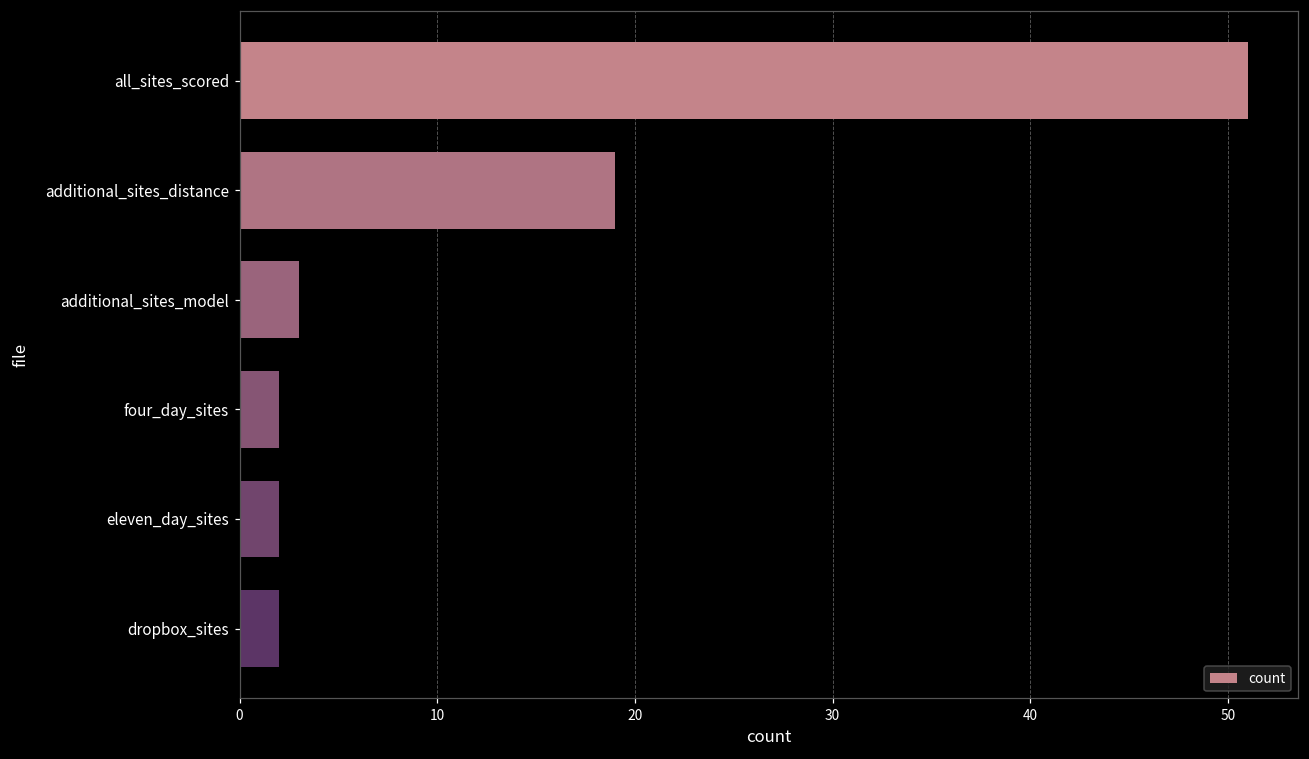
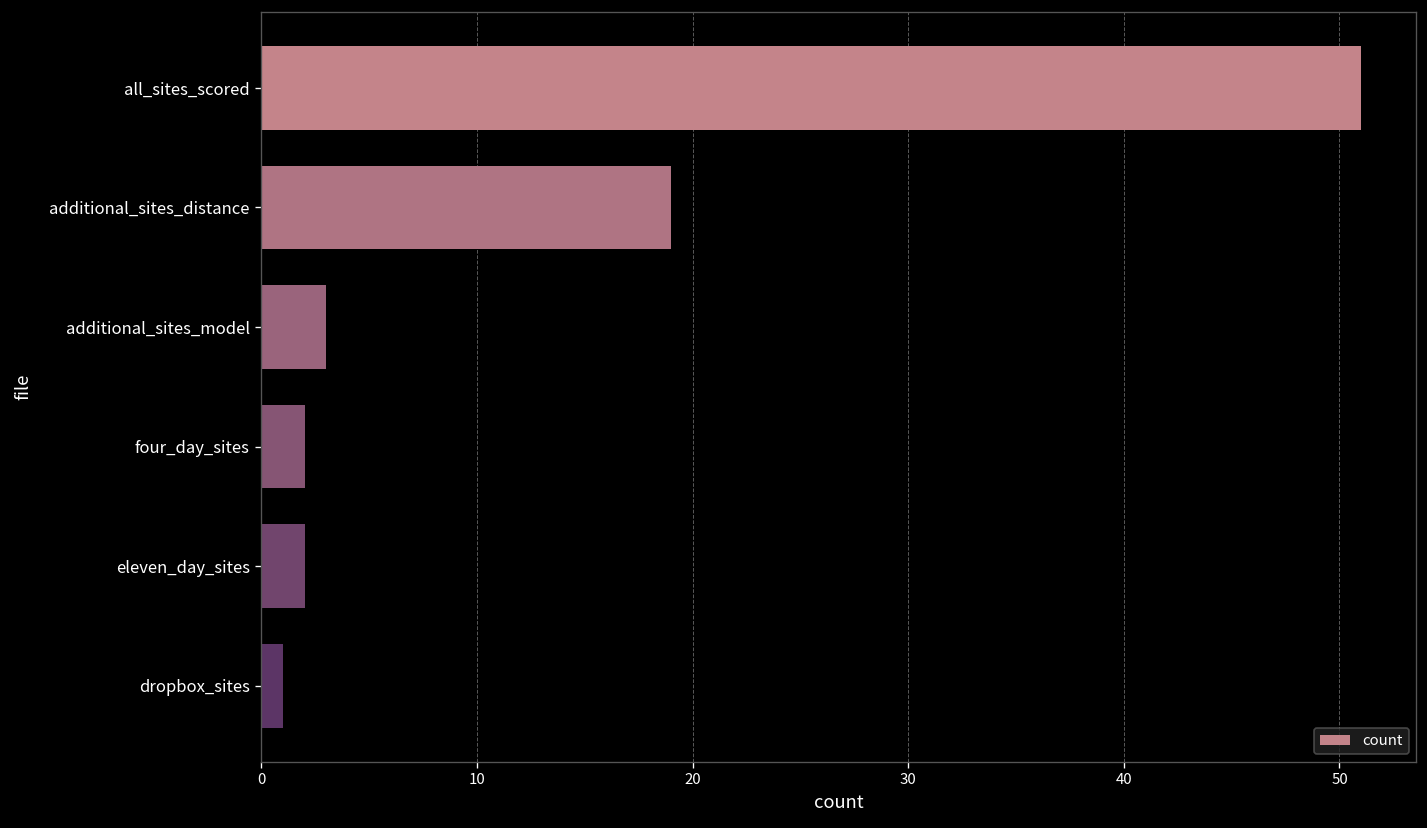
dropbox_sites: 2 -> 1
